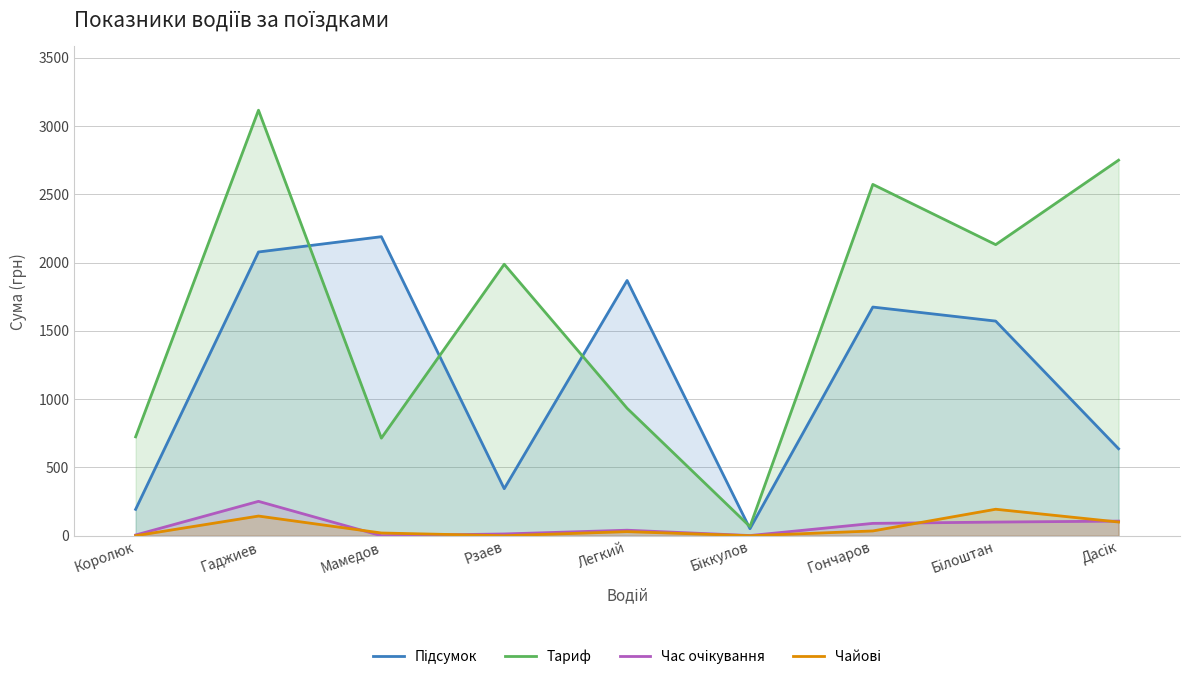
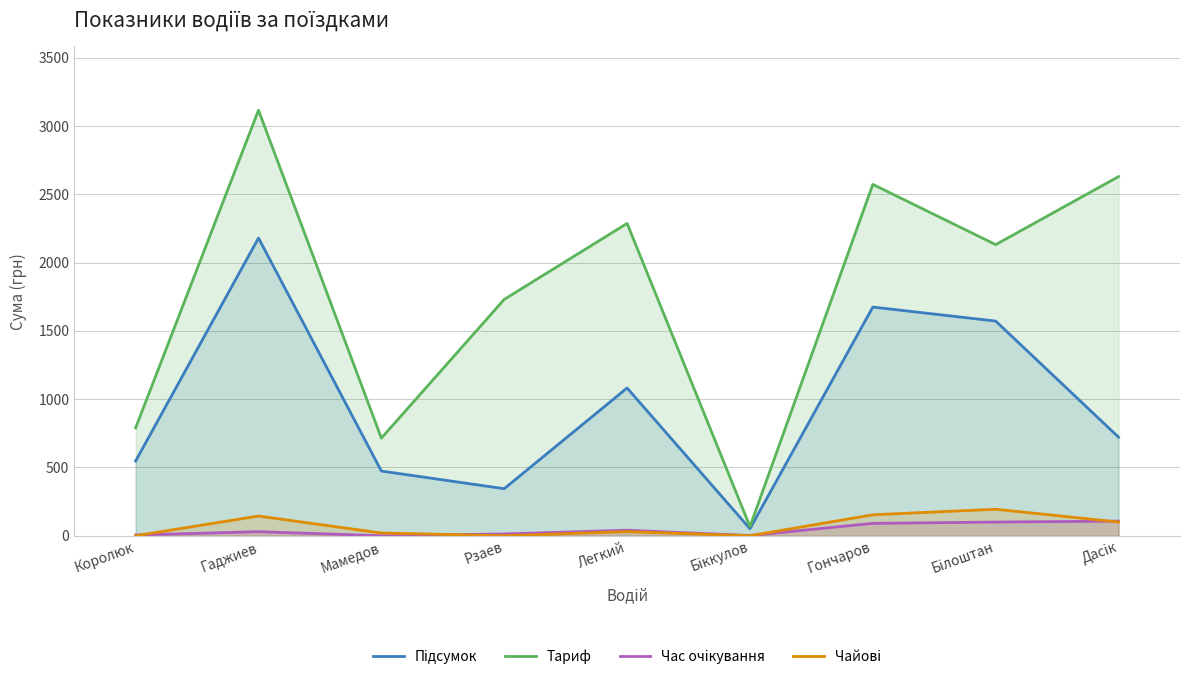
Підсумок, Королюк: 190 -> 550
Тариф, Королюк: 720 -> 790
Підсумок, Гаджиев: 2080 -> 2180
Час очікування, Гаджиев: 250 -> 30
Підсумок, Мамедов: 2190 -> 470
Тариф, Рзаев: 1990 -> 1730
Підсумок, Легкий: 1870 -> 1080
Тариф, Легкий: 930 -> 2290
Чайові, Гончаров: 40 -> 150
Підсумок, Дасік: 640 -> 720
Тариф, Дасік: 2750 -> 2630
